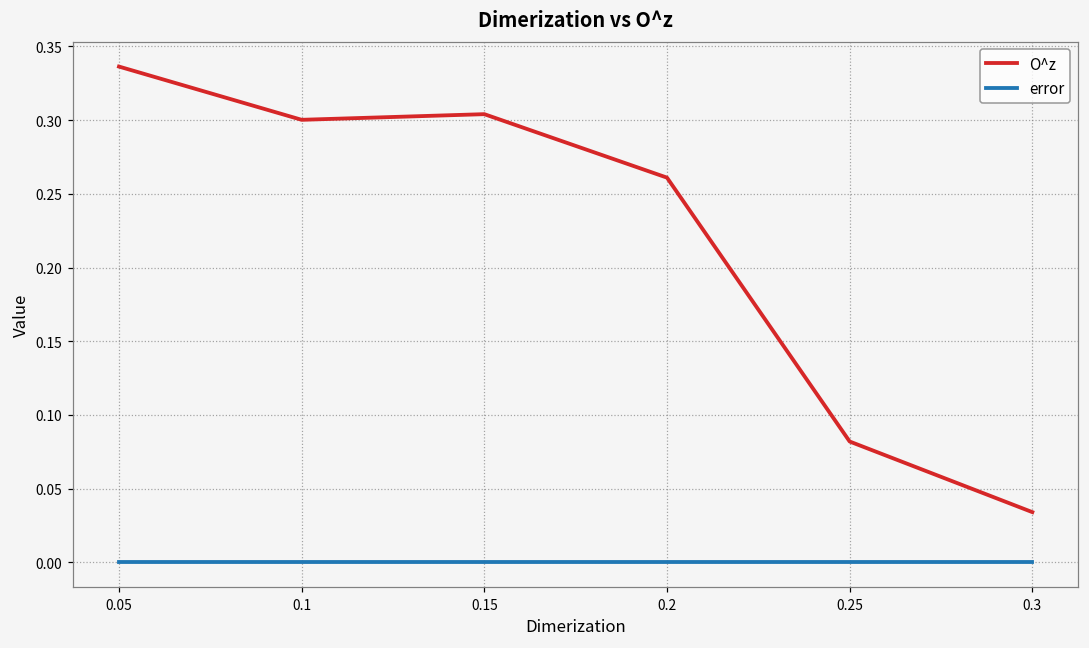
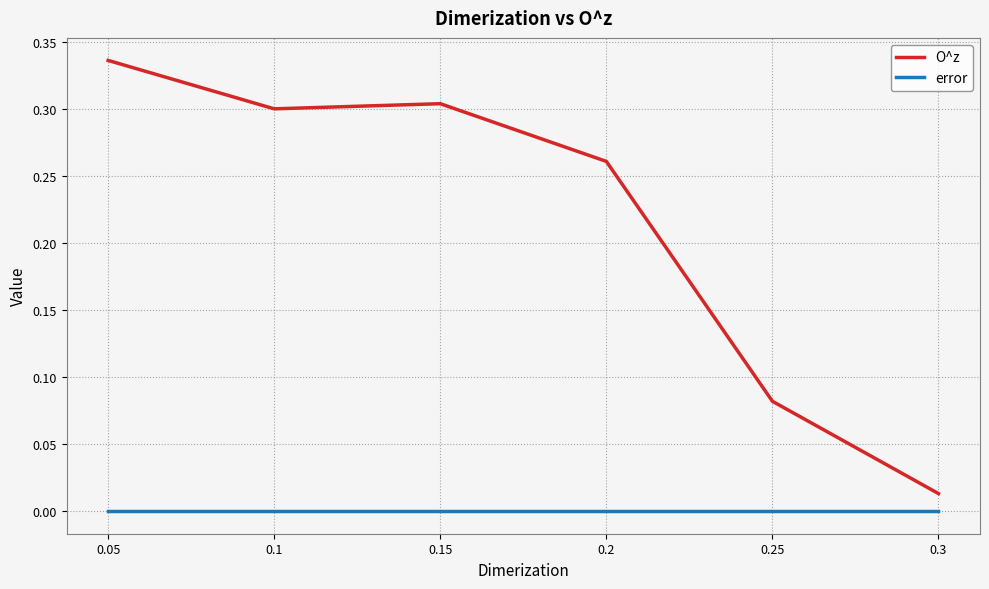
O^z, 0.3: 0.034 -> 0.013
